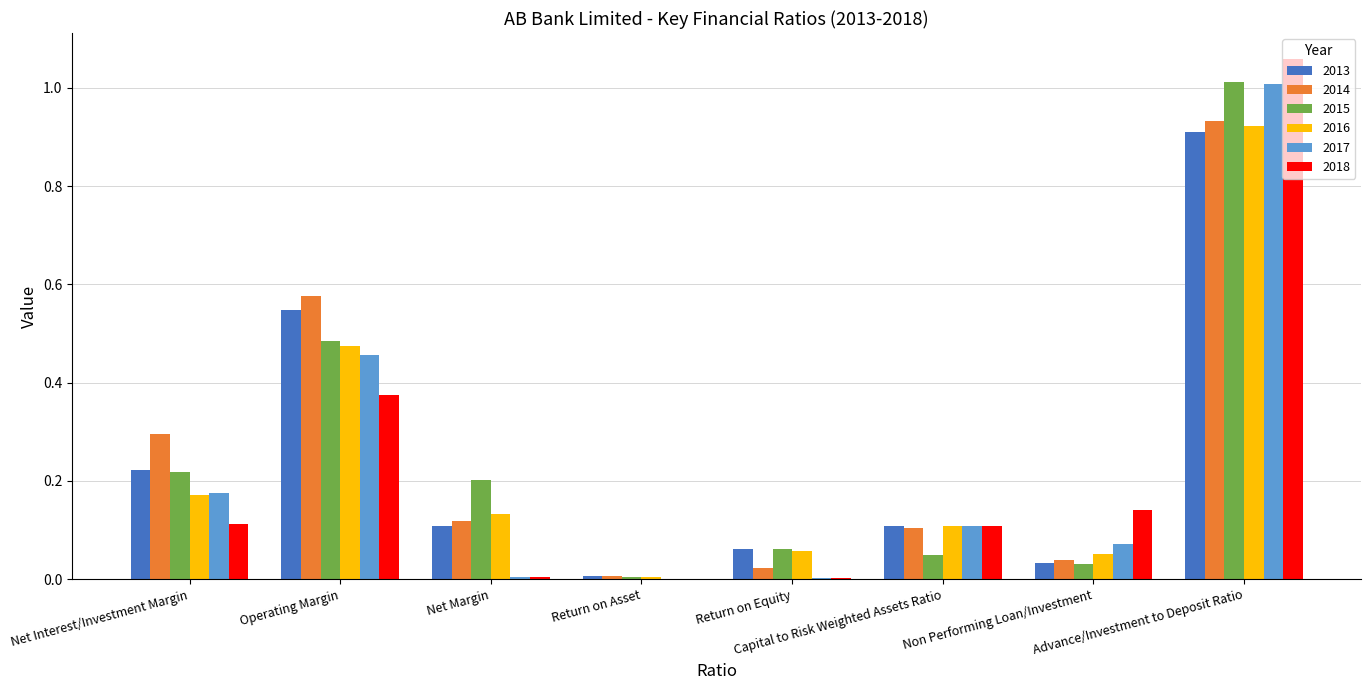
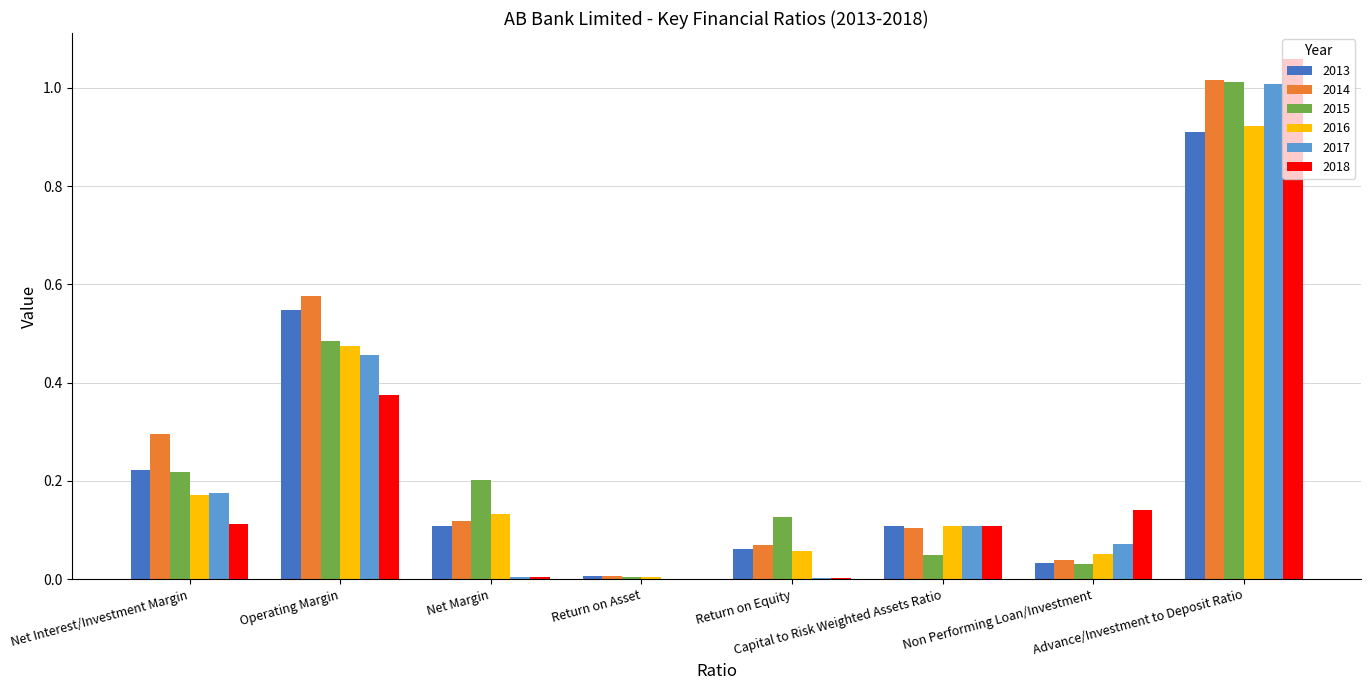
2014, Return on Equity: 0.02 -> 0.07
2015, Return on Equity: 0.06 -> 0.13
2014, Advance/Investment to Deposit Ratio: 0.93 -> 1.02
